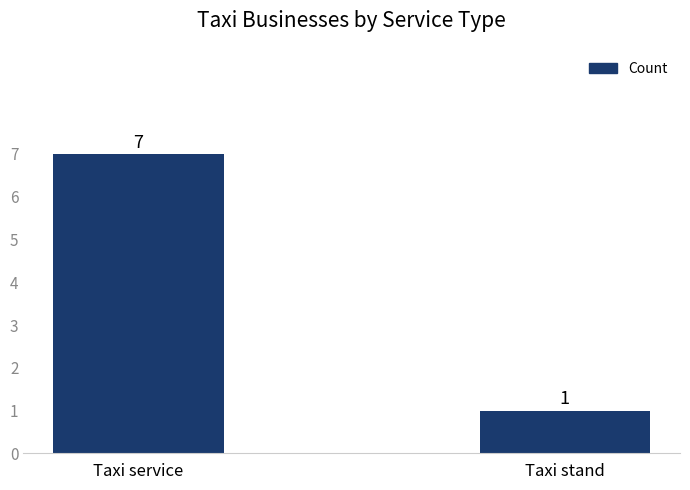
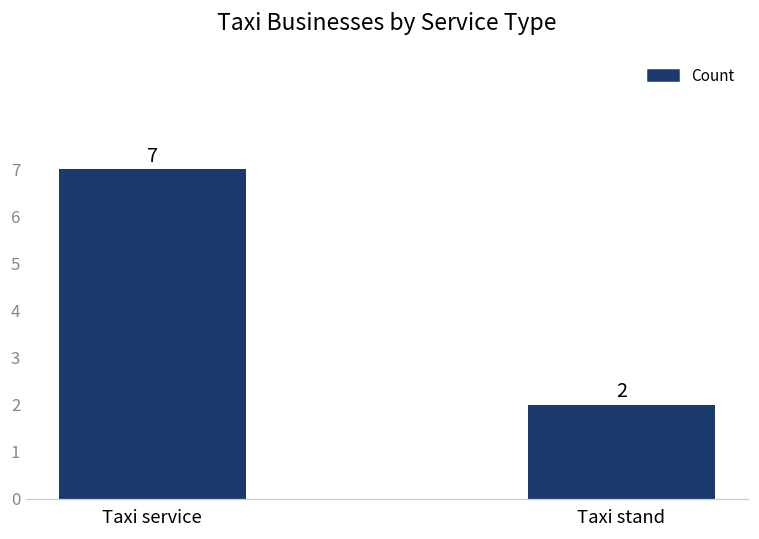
Taxi stand: 1 -> 2
